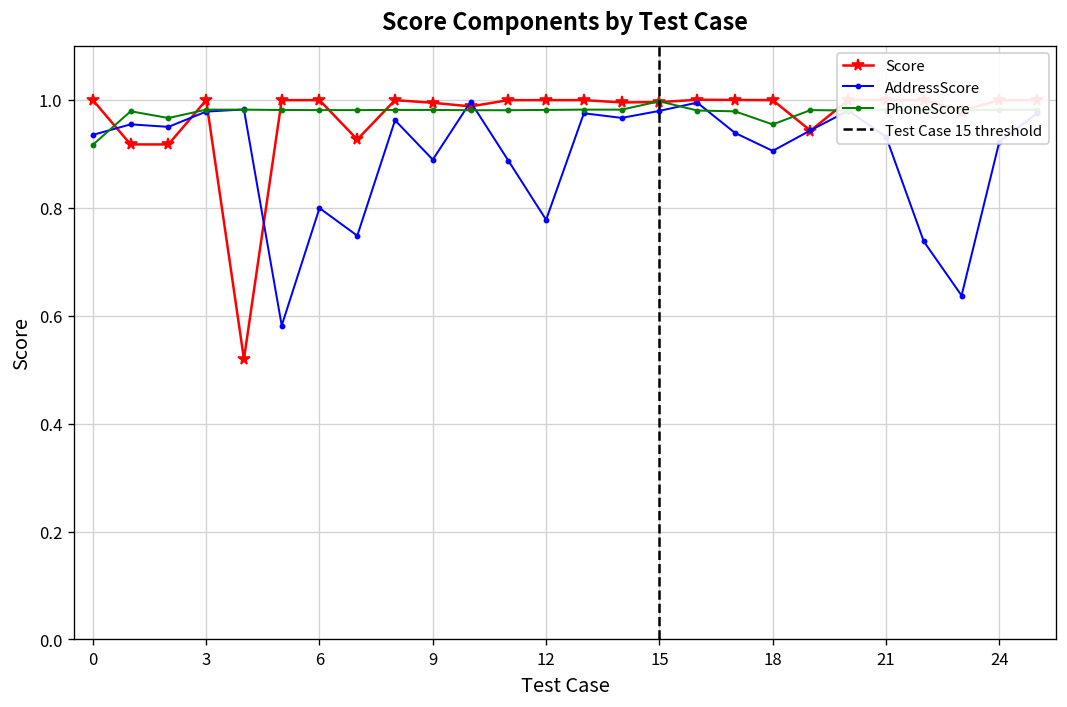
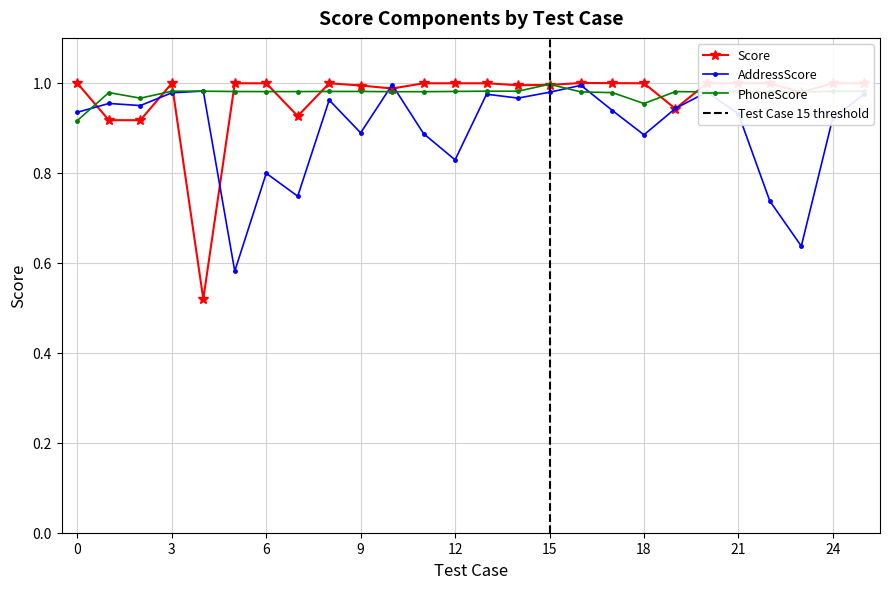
AddressScore, 12: 0.78 -> 0.83
AddressScore, 18: 0.91 -> 0.88
